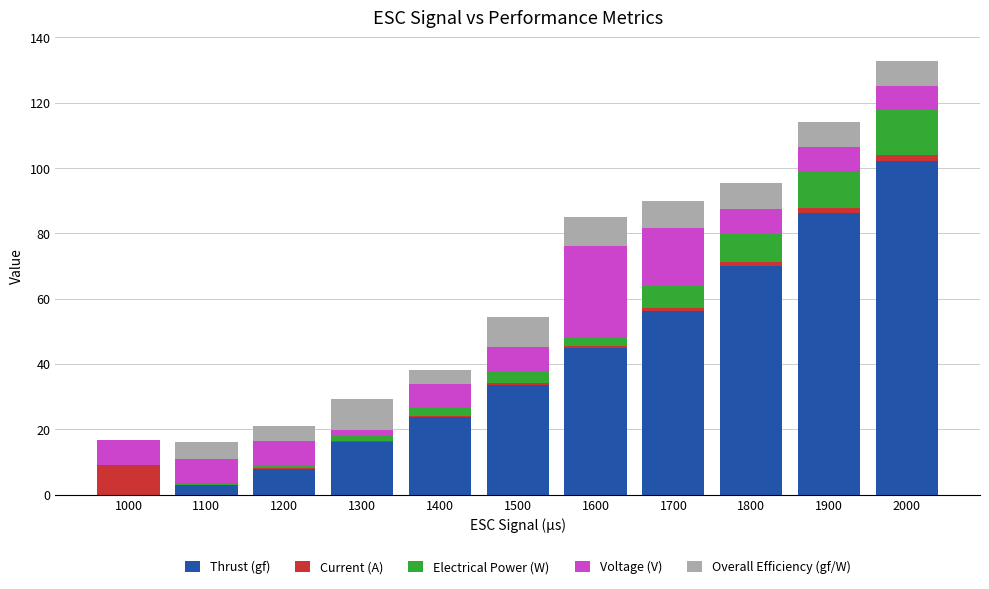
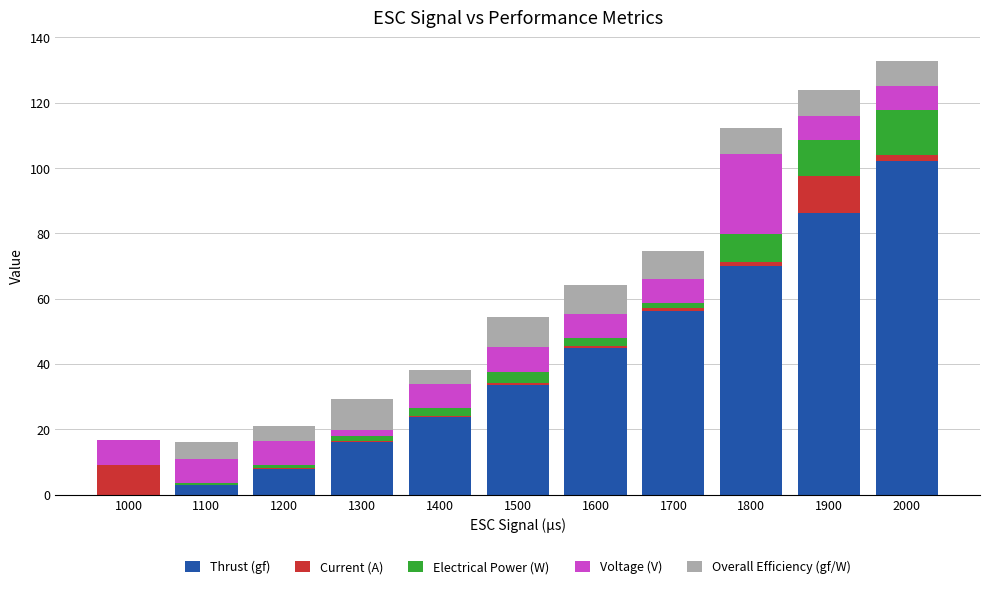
Voltage (V), 1600: 28 -> 7
Electrical Power (W), 1700: 7 -> 1
Voltage (V), 1700: 18 -> 7
Voltage (V), 1800: 7 -> 24
Current (A), 1900: 2 -> 11
